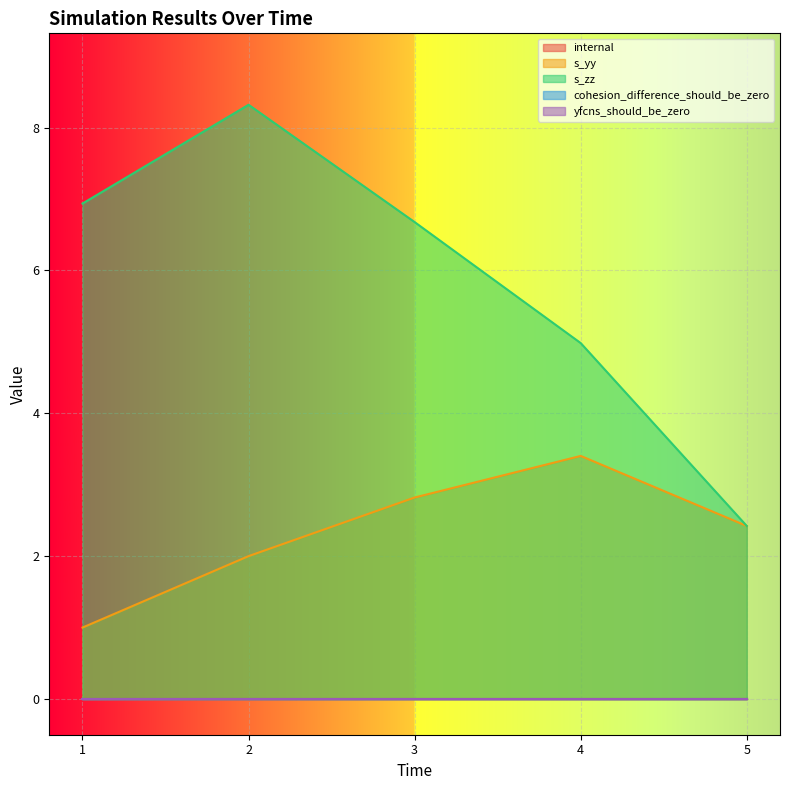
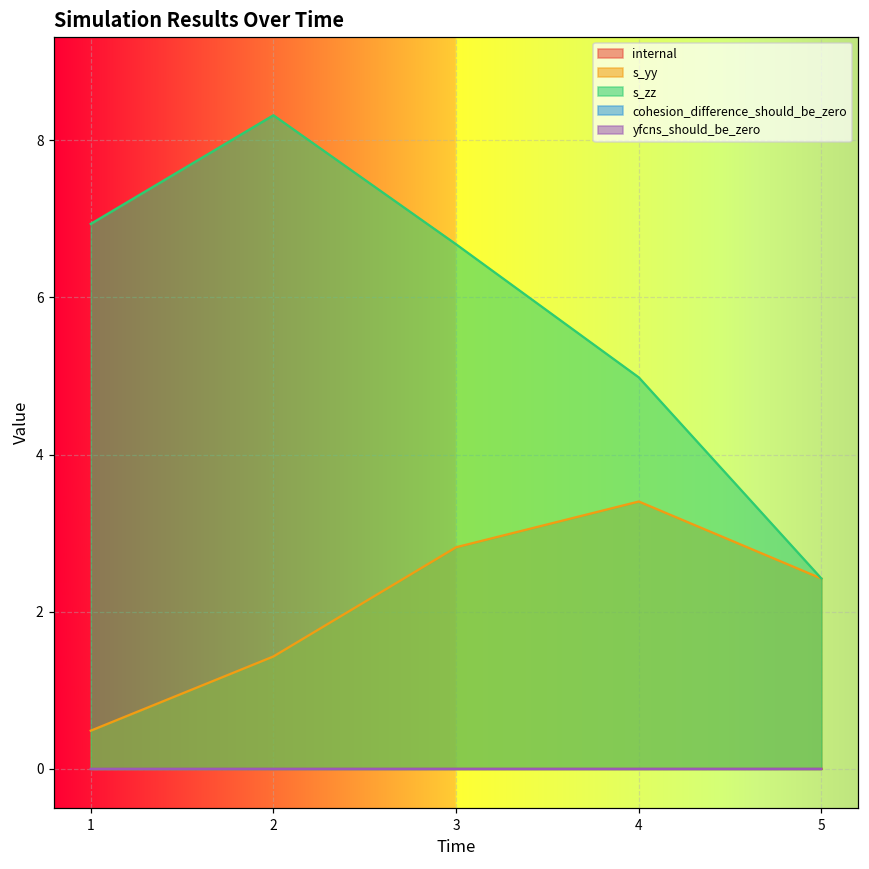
s_yy, 1: 1.0 -> 0.5
s_yy, 2: 2.0 -> 1.4
